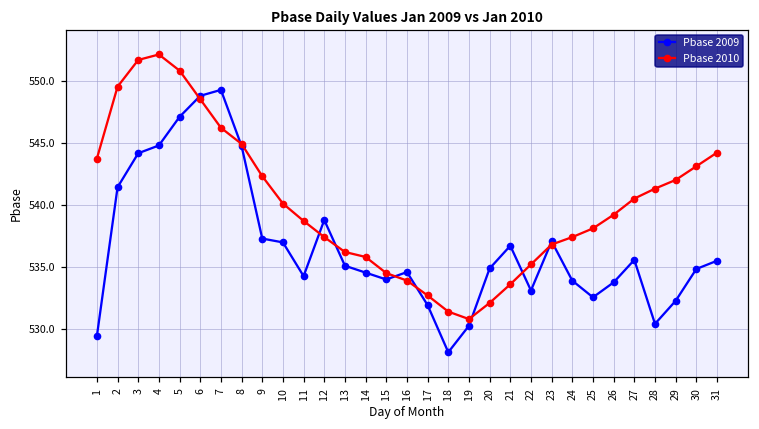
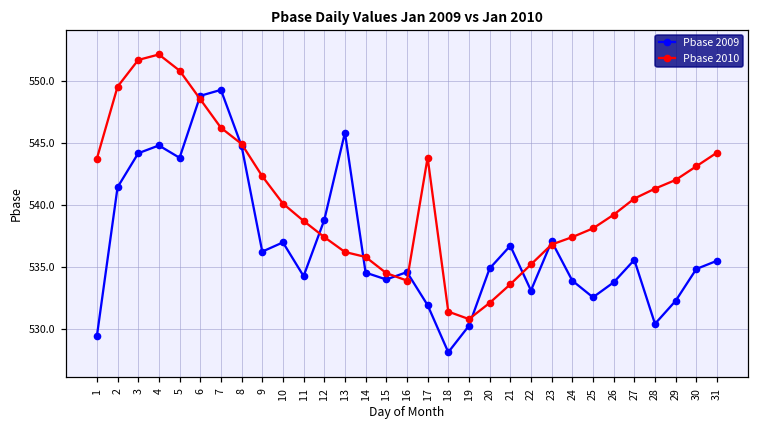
Pbase 2009, 5: 547.1 -> 543.8
Pbase 2009, 9: 537.3 -> 536.2
Pbase 2009, 13: 535.1 -> 545.8
Pbase 2010, 17: 532.7 -> 543.8
